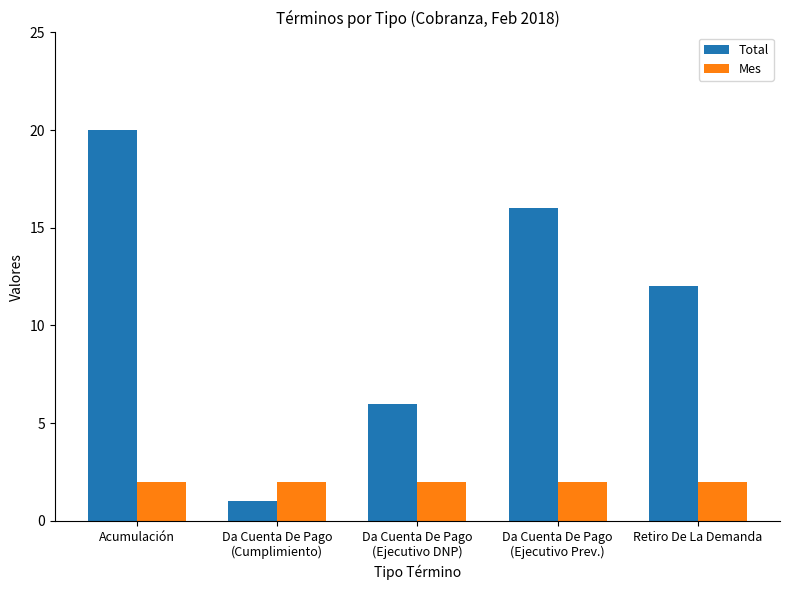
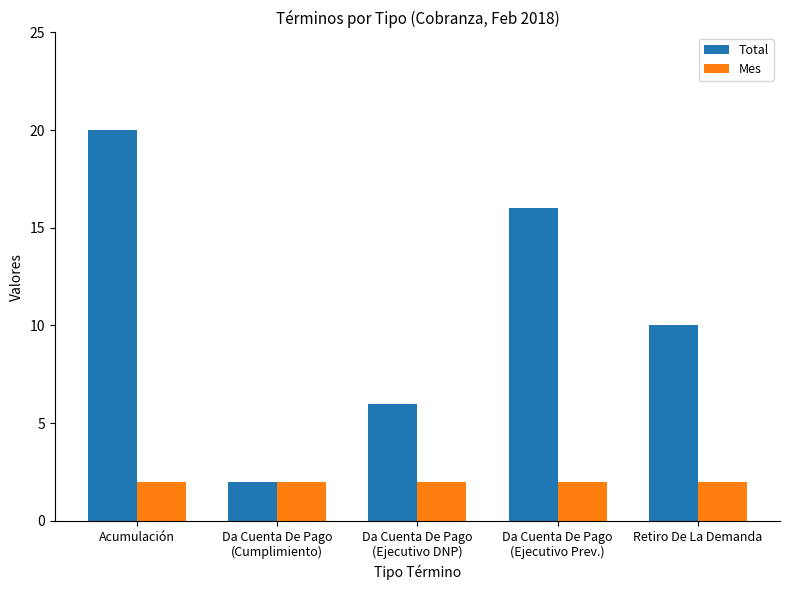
Total, Da Cuenta De Pago (Cumplimiento): 1 -> 2
Total, Retiro De La Demanda: 12 -> 10
